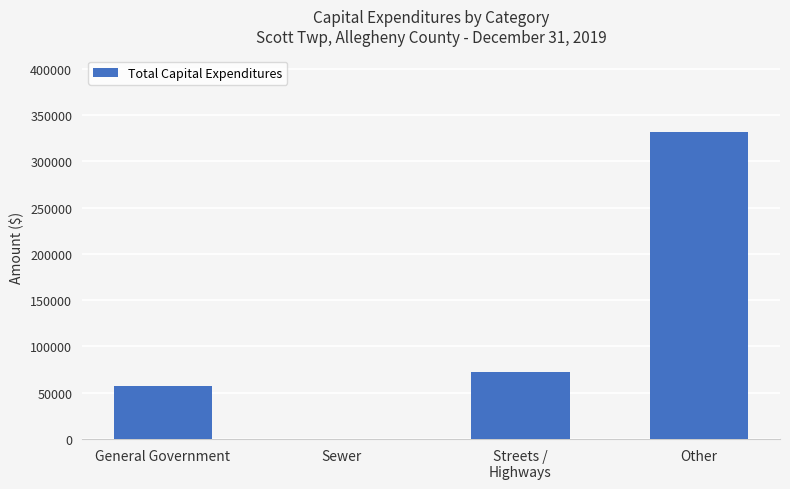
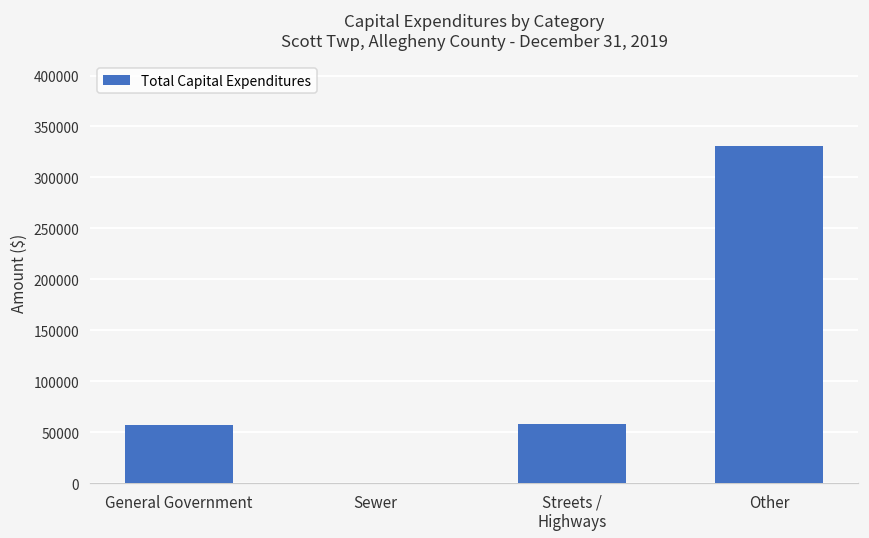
Streets / Highways: 70000 -> 60000
